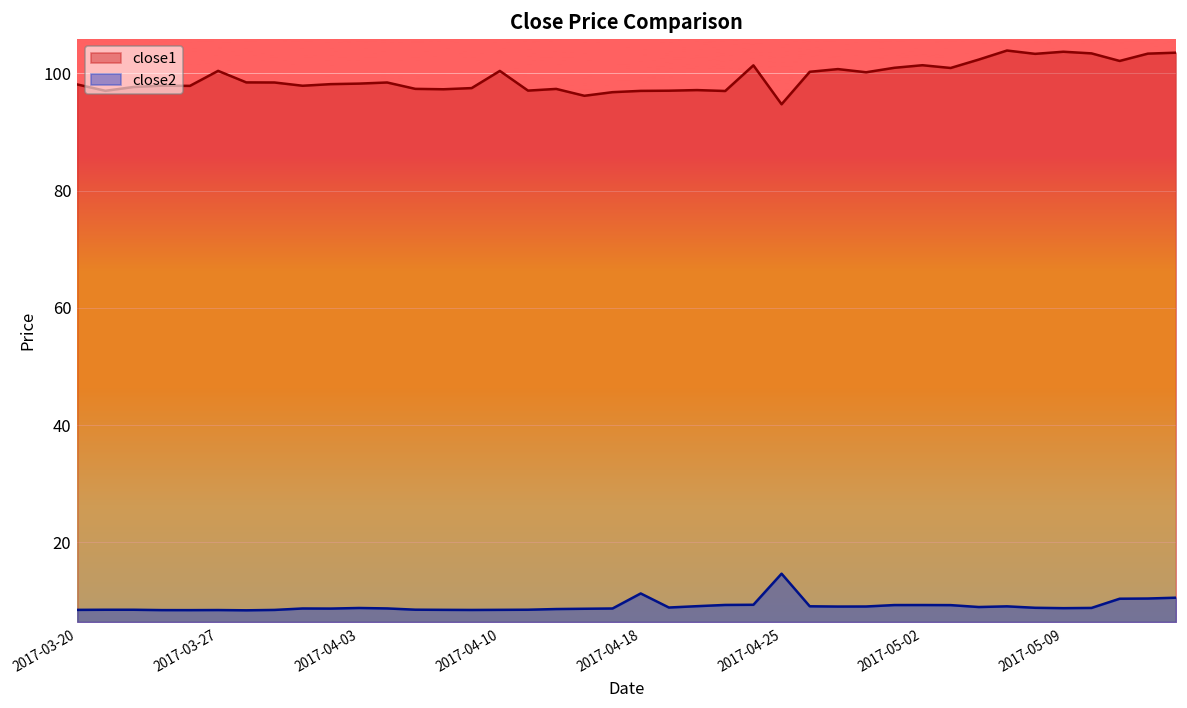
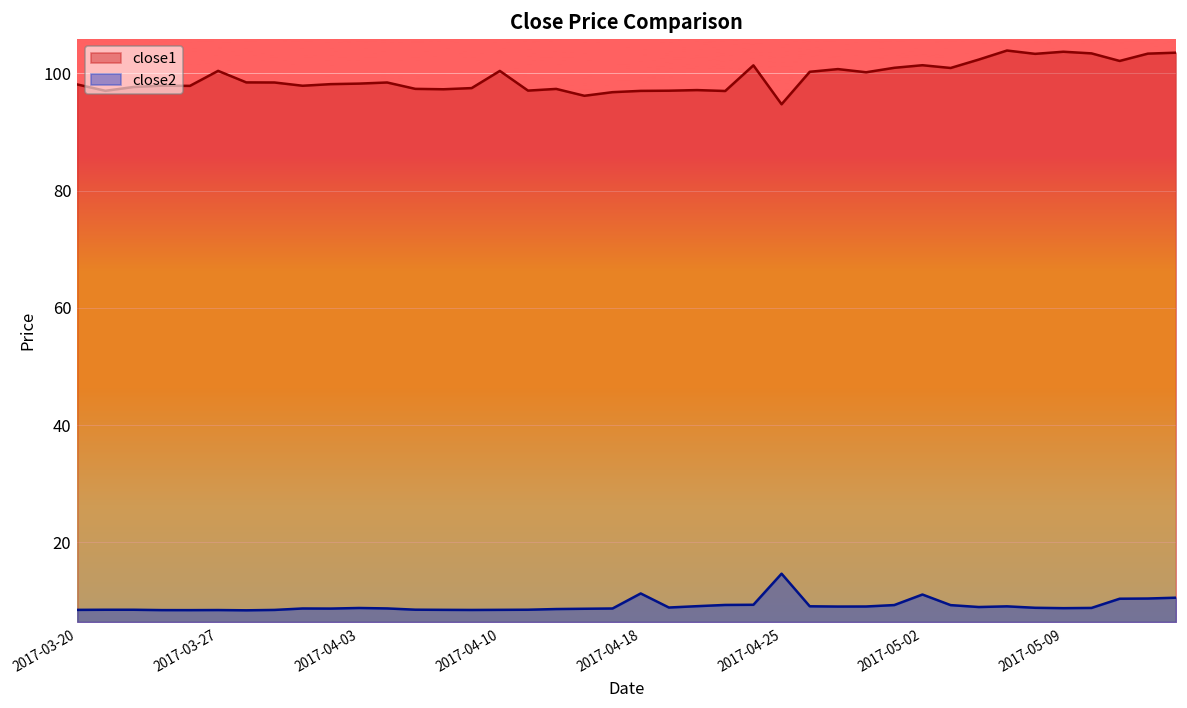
close2, 2017-05-02: 9 -> 11
